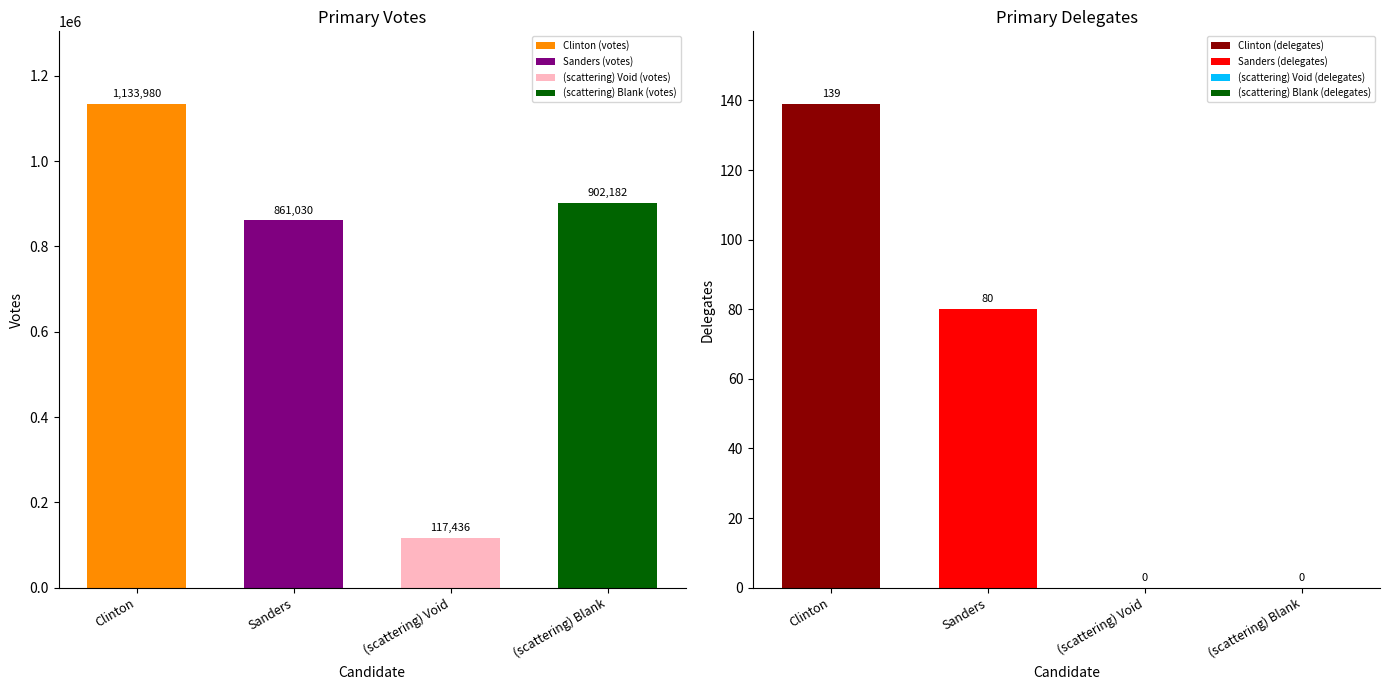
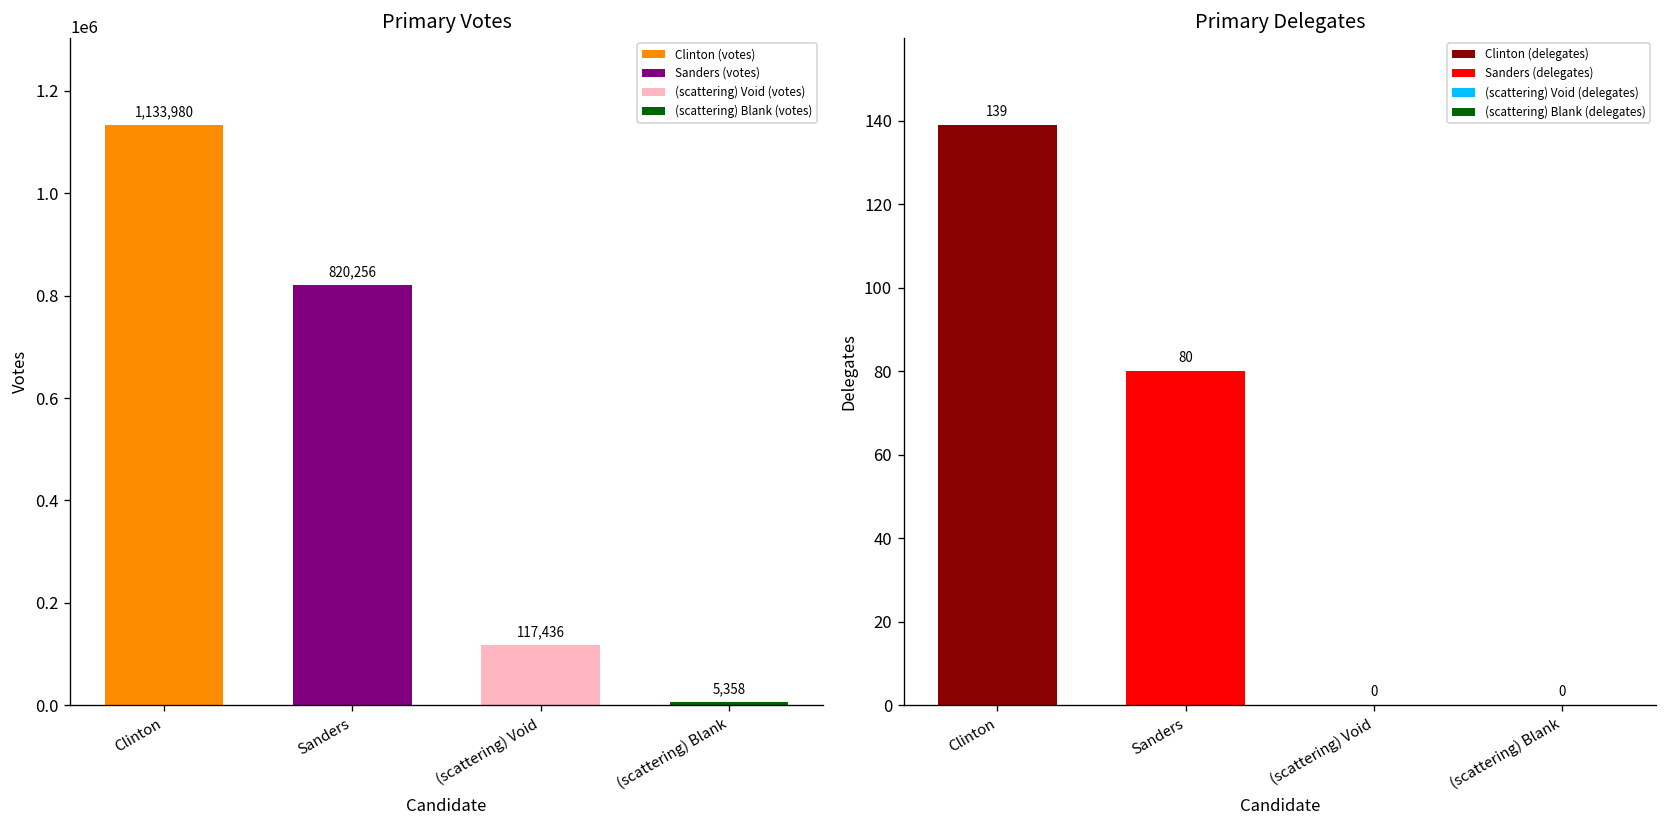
Primary Votes, Sanders: 861,030 -> 820,256
Primary Votes, (scattering) Blank: 902,182 -> 5,358
